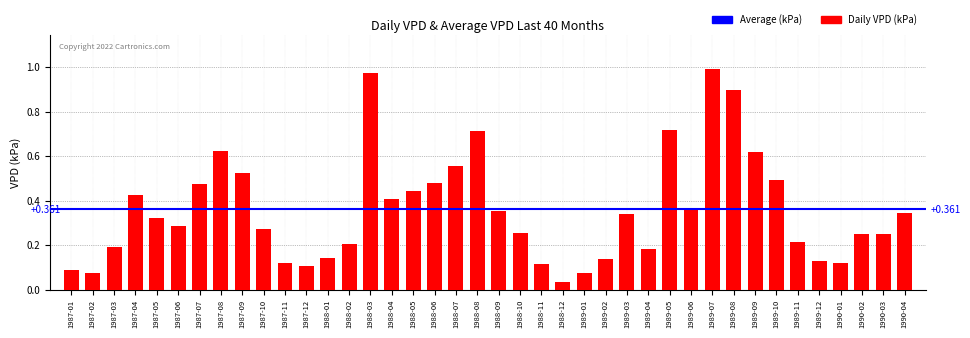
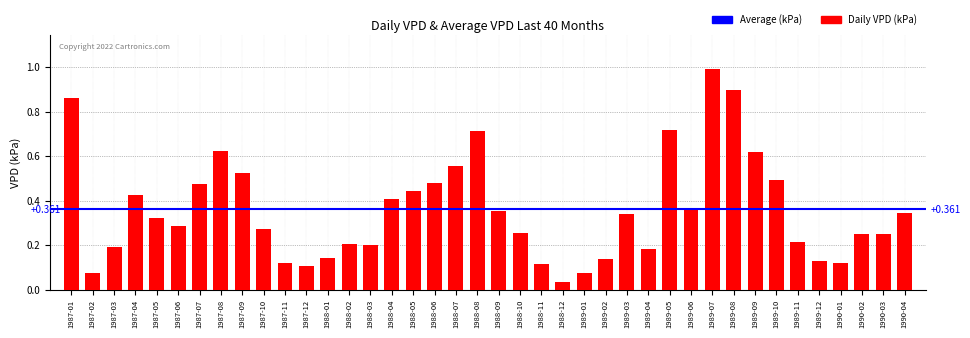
1987-01: 0.09 -> 0.86
1988-03: 0.97 -> 0.20
